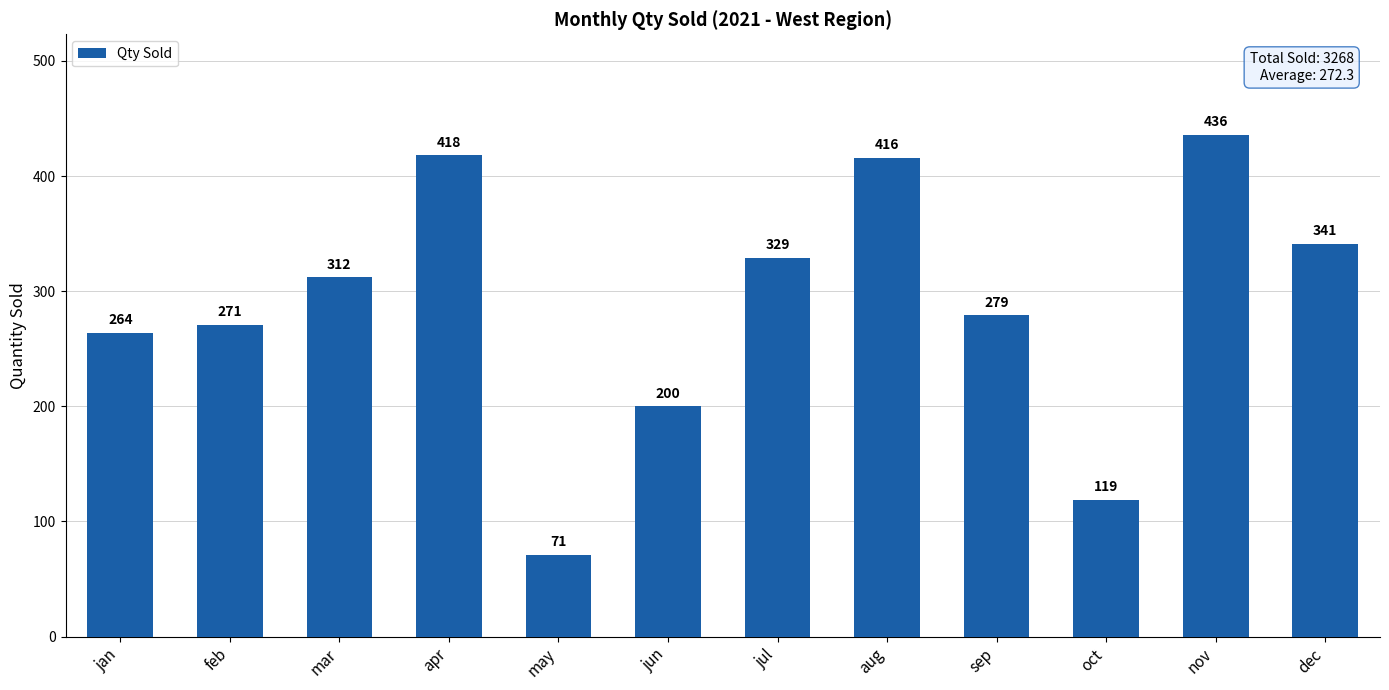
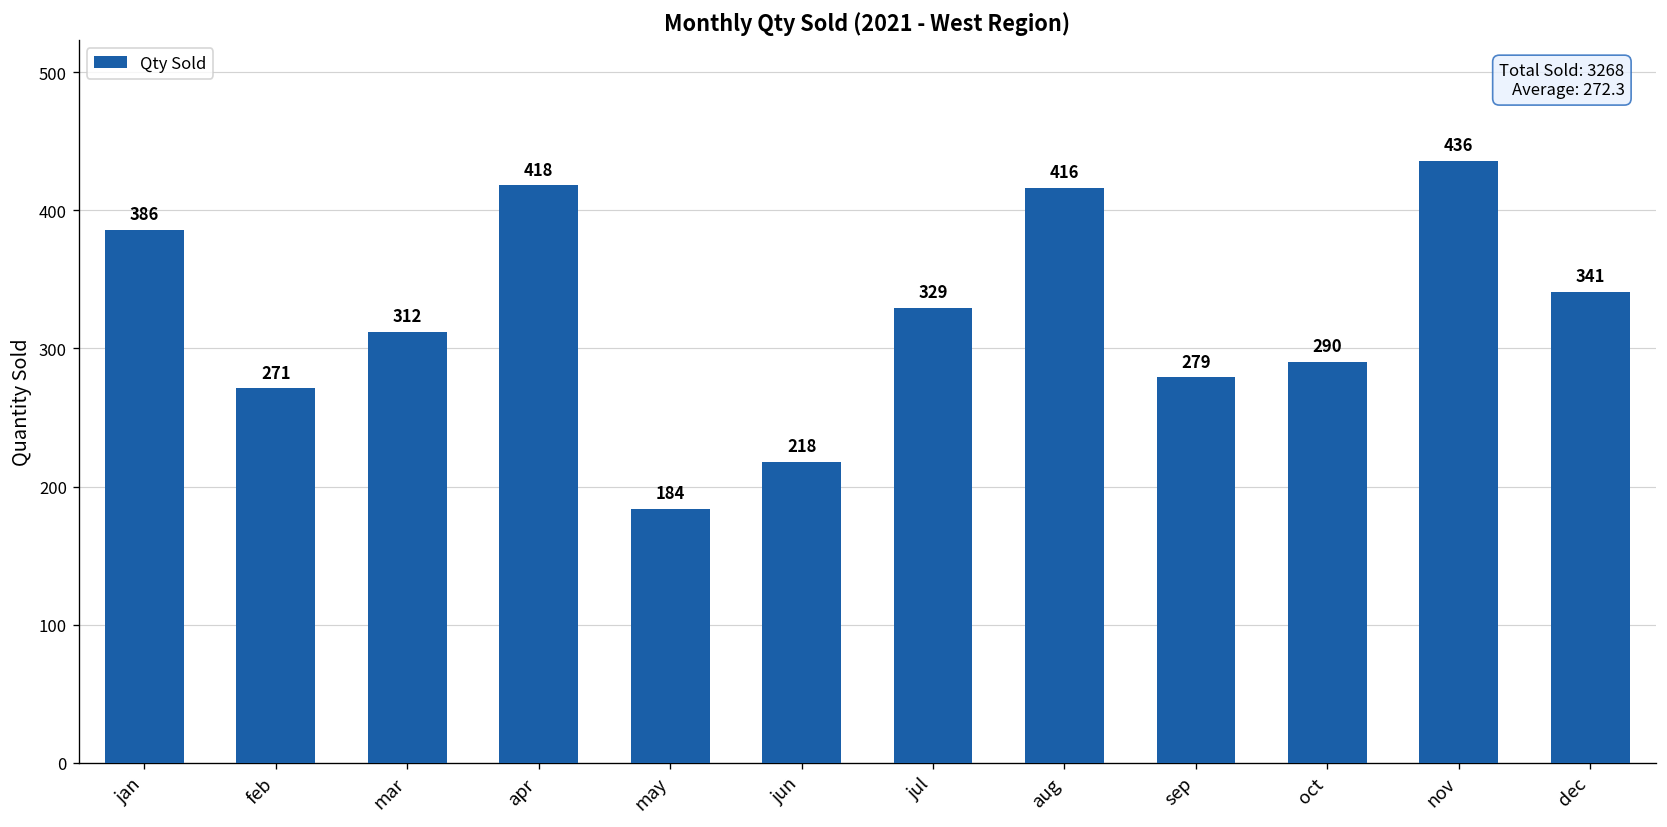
jan: 264 -> 386
may: 71 -> 184
jun: 200 -> 218
oct: 119 -> 290
